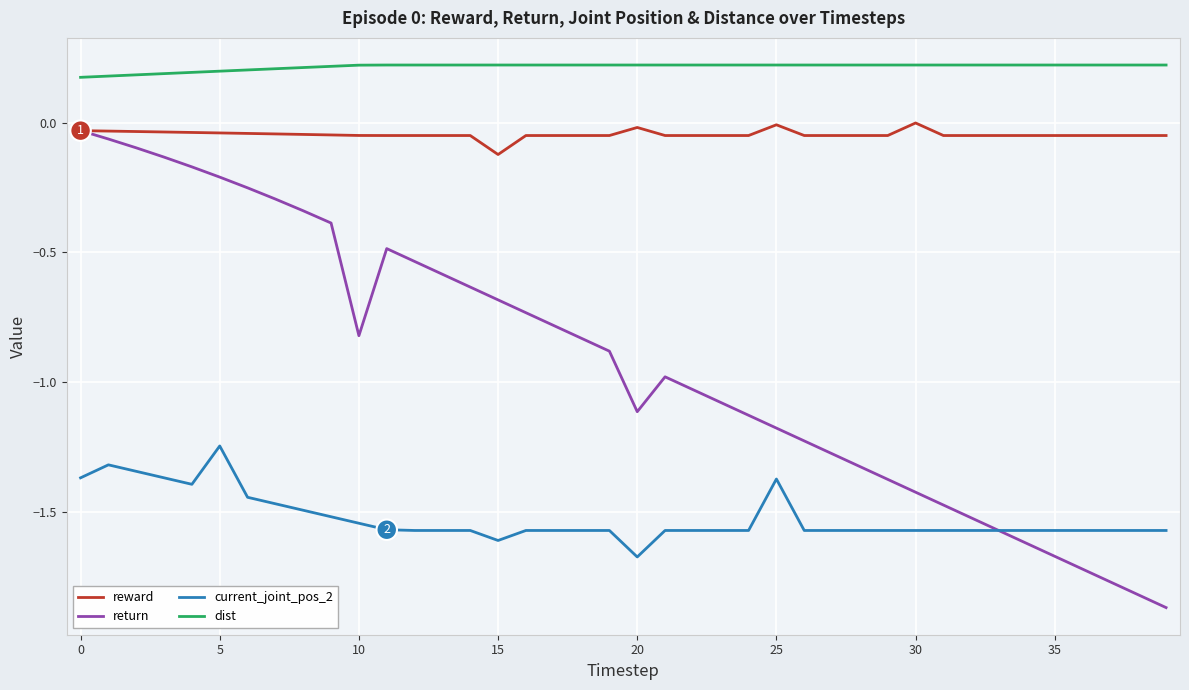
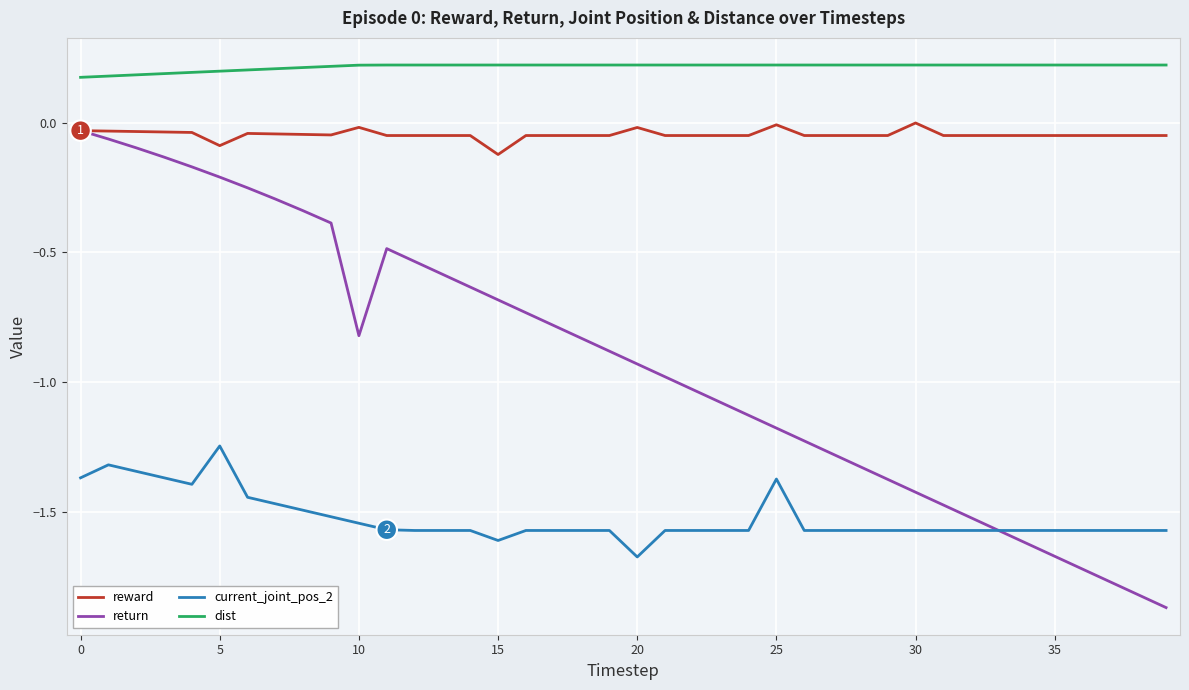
reward, 5: -0.04 -> -0.09
reward, 10: -0.05 -> -0.02
return, 20: -1.11 -> -0.93
